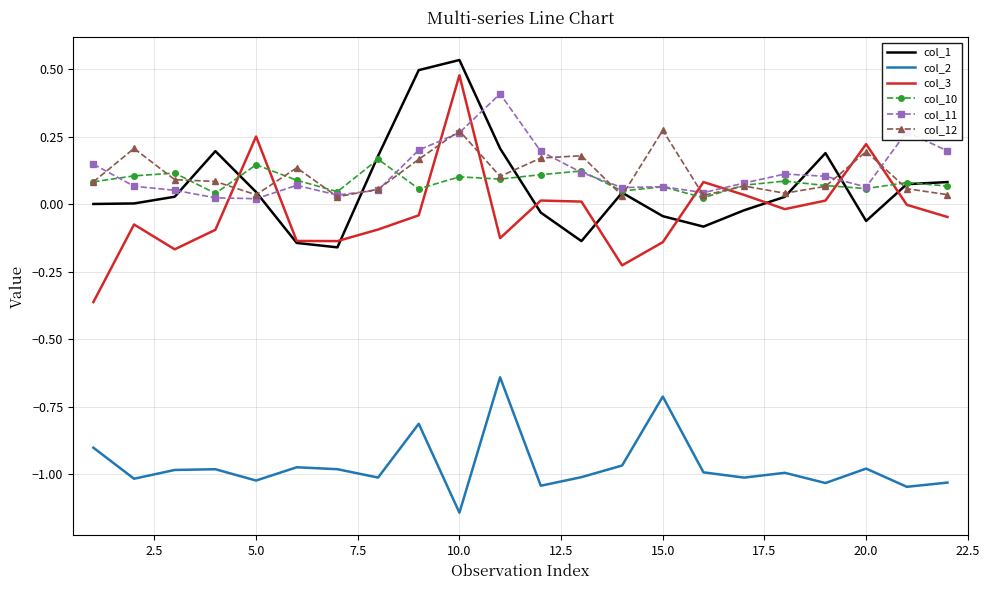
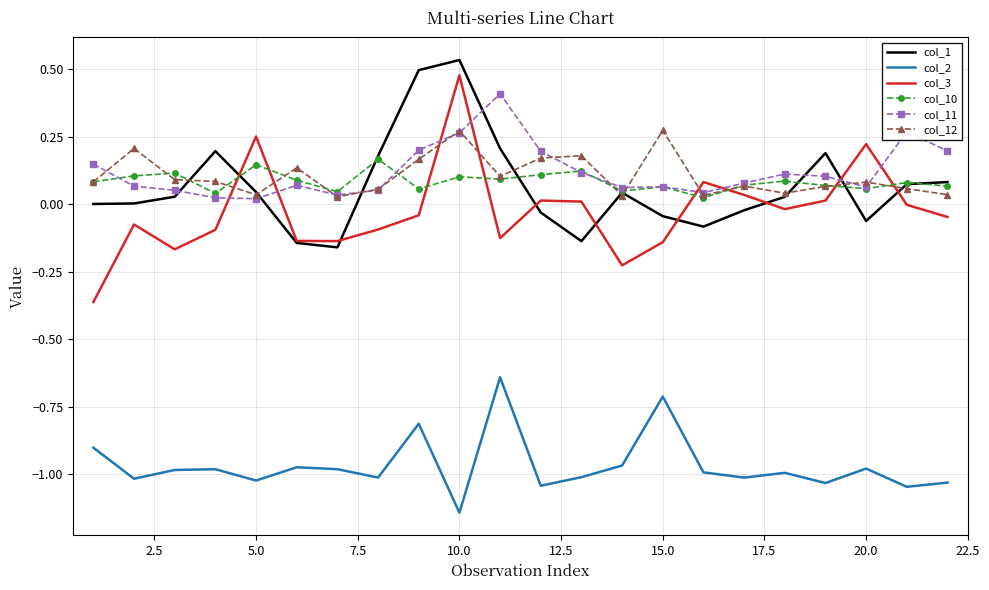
col_12, 20.0: 0.19 -> 0.08
